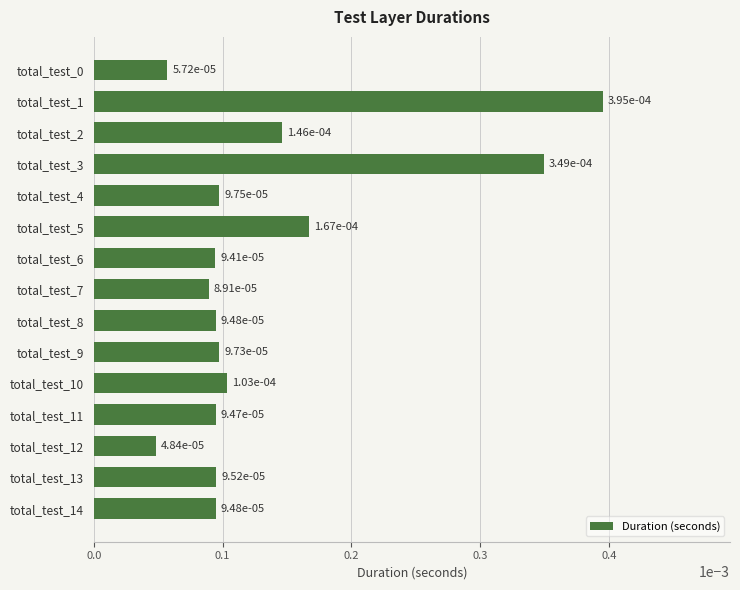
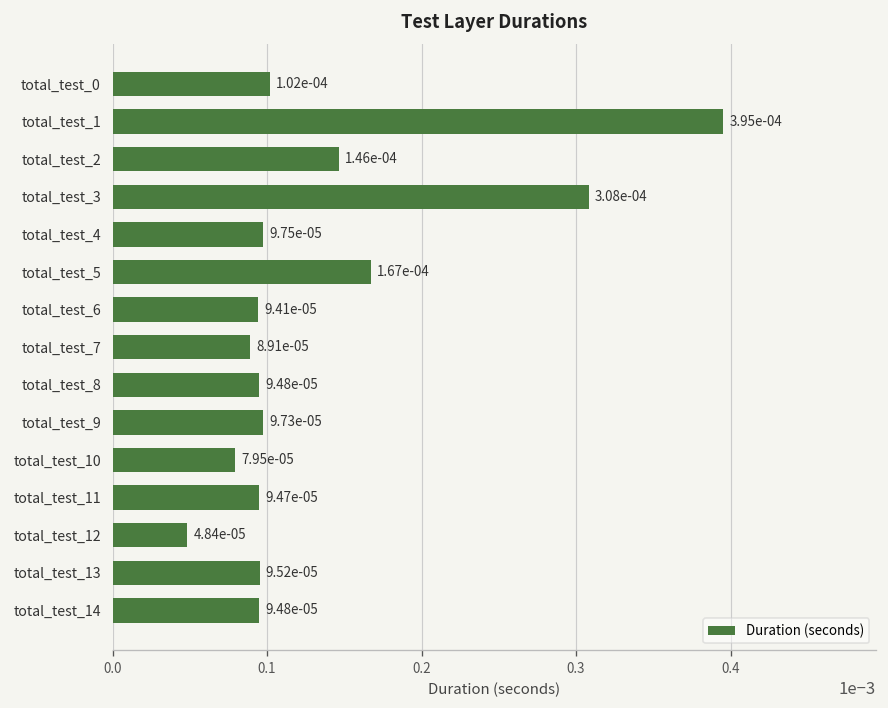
total_test_0: 5.72e-05 -> 1.02e-04
total_test_3: 3.49e-04 -> 3.08e-04
total_test_10: 1.03e-04 -> 7.95e-05
